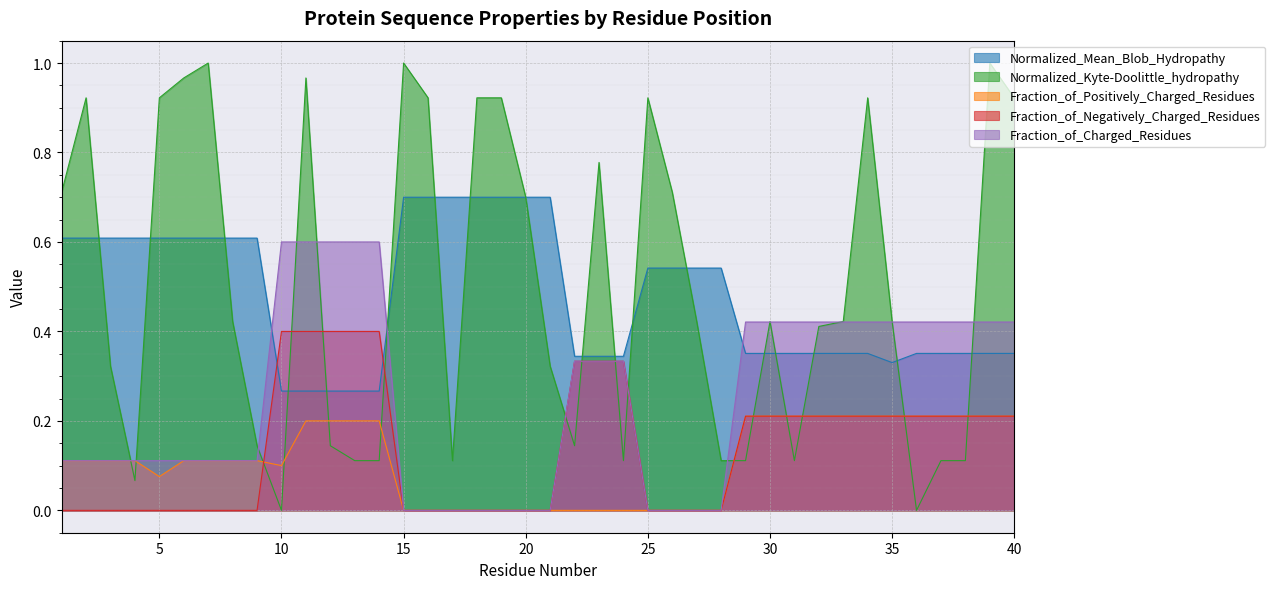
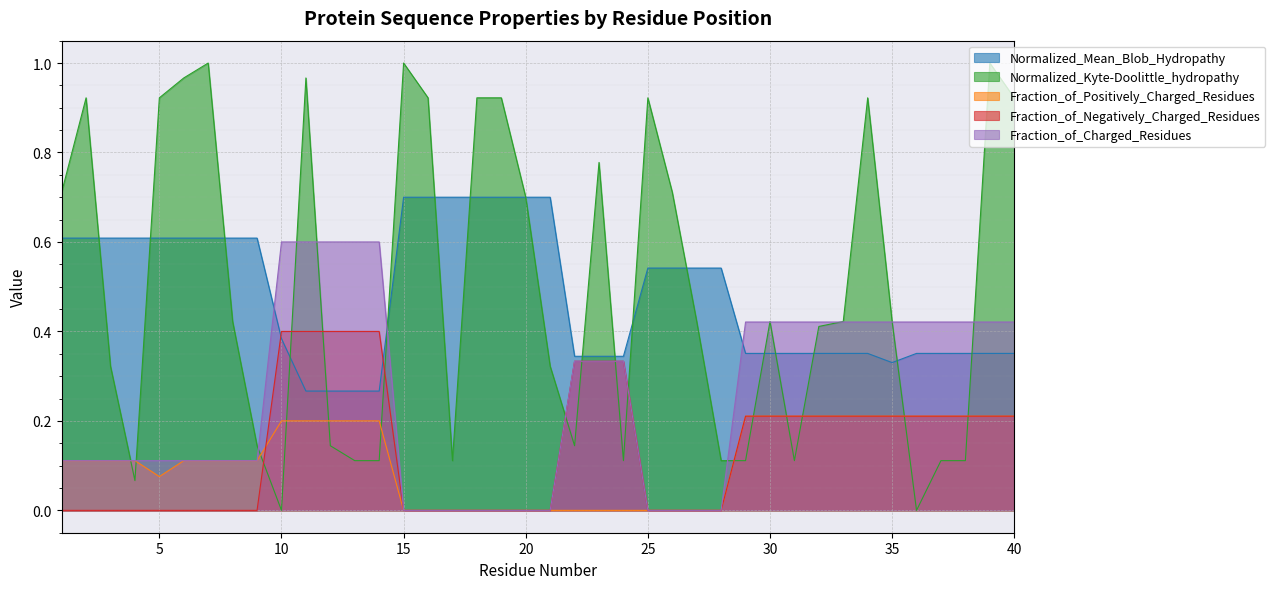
Normalized_Mean_Blob_Hydropathy, 10: 0.27 -> 0.38
Fraction_of_Positively_Charged_Residues, 10: 0.1 -> 0.2
